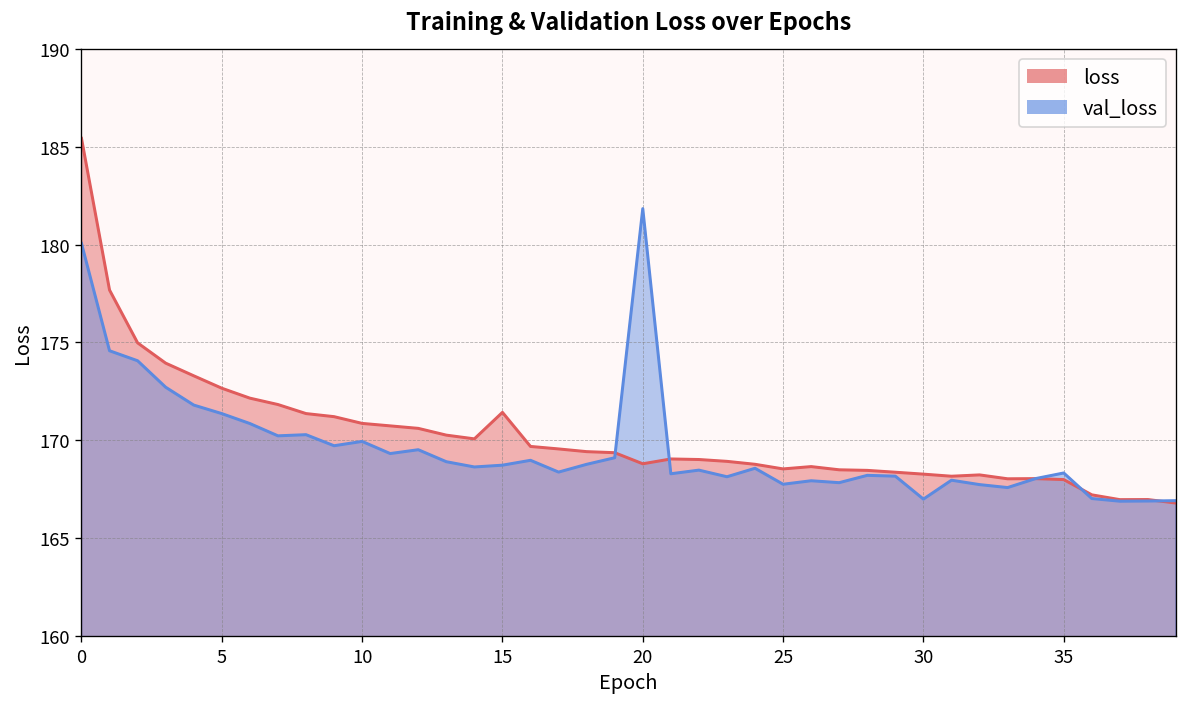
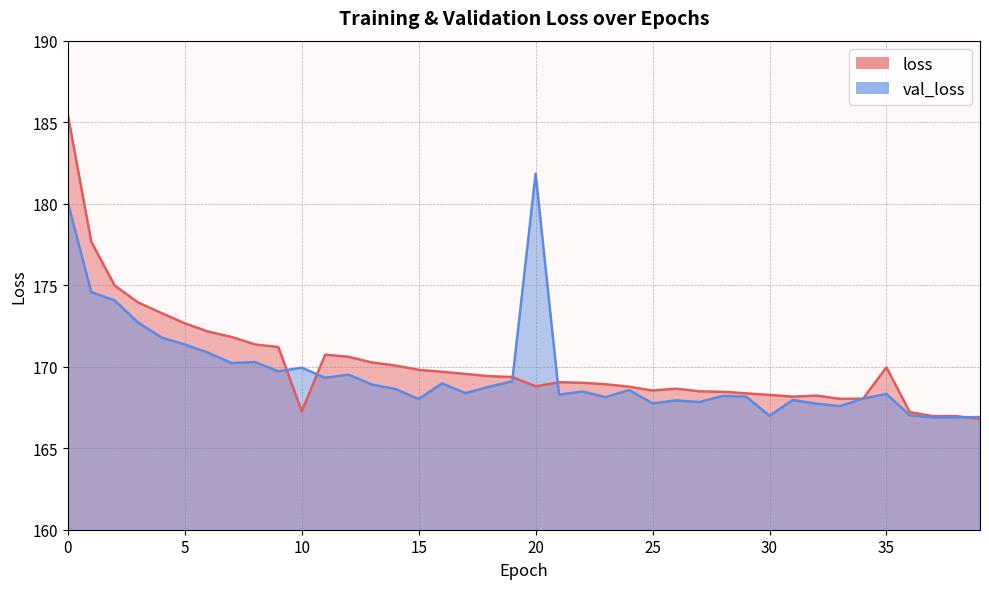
loss, 10: 170.9 -> 167.3
loss, 15: 171.4 -> 169.8
val_loss, 15: 168.7 -> 168.0
loss, 35: 168.0 -> 170.0
